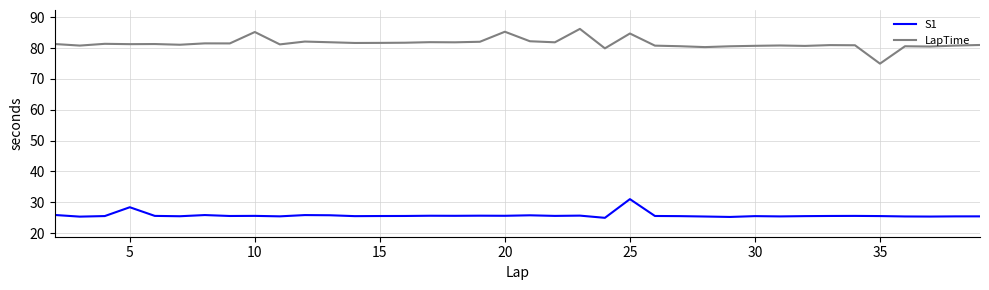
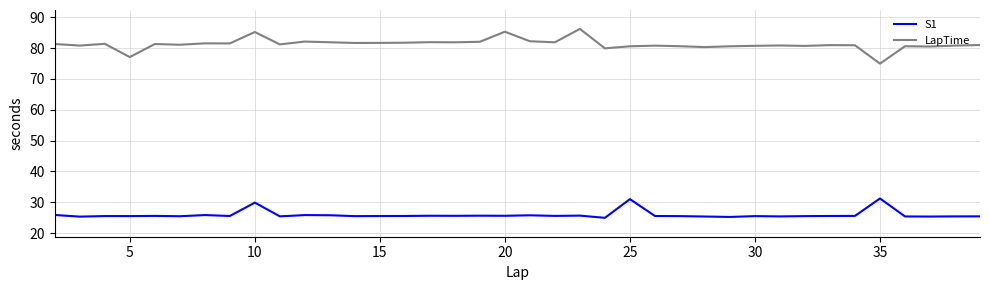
S1, 5: 28 -> 25
LapTime, 5: 81 -> 77
S1, 10: 26 -> 30
LapTime, 25: 85 -> 81
S1, 35: 25 -> 31
